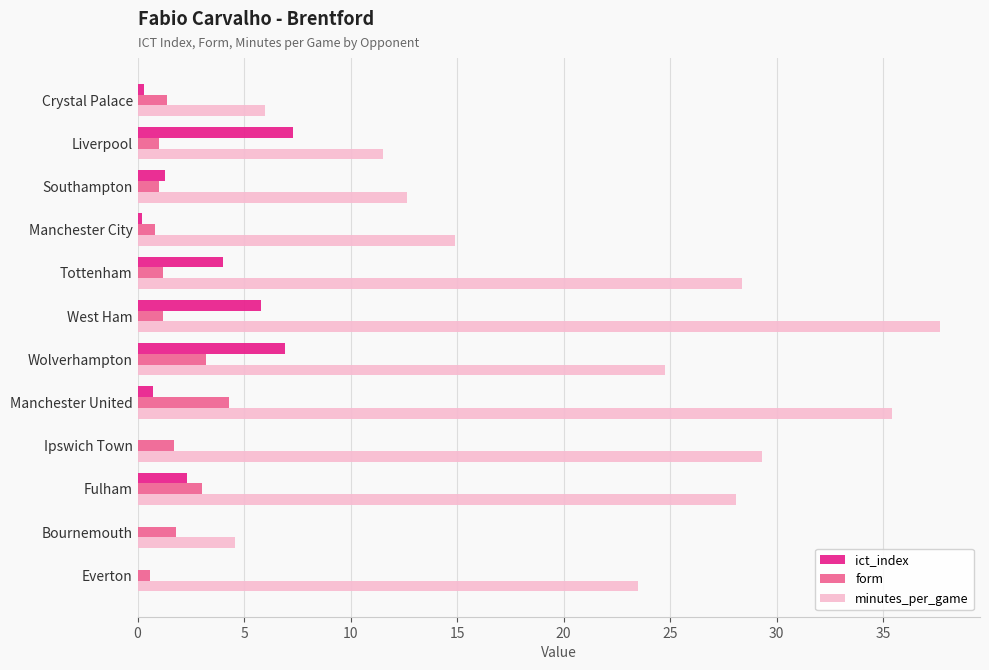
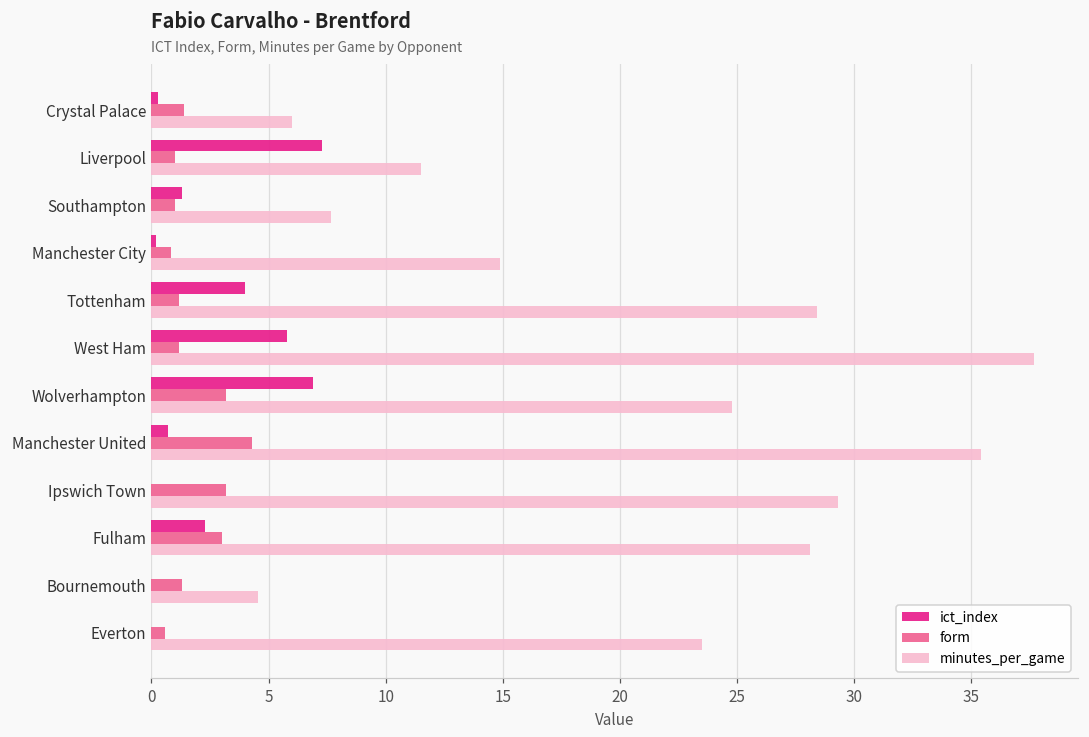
minutes_per_game, Southampton: 12.7 -> 7.7
form, Ipswich Town: 1.7 -> 3.2
form, Bournemouth: 1.8 -> 1.3
